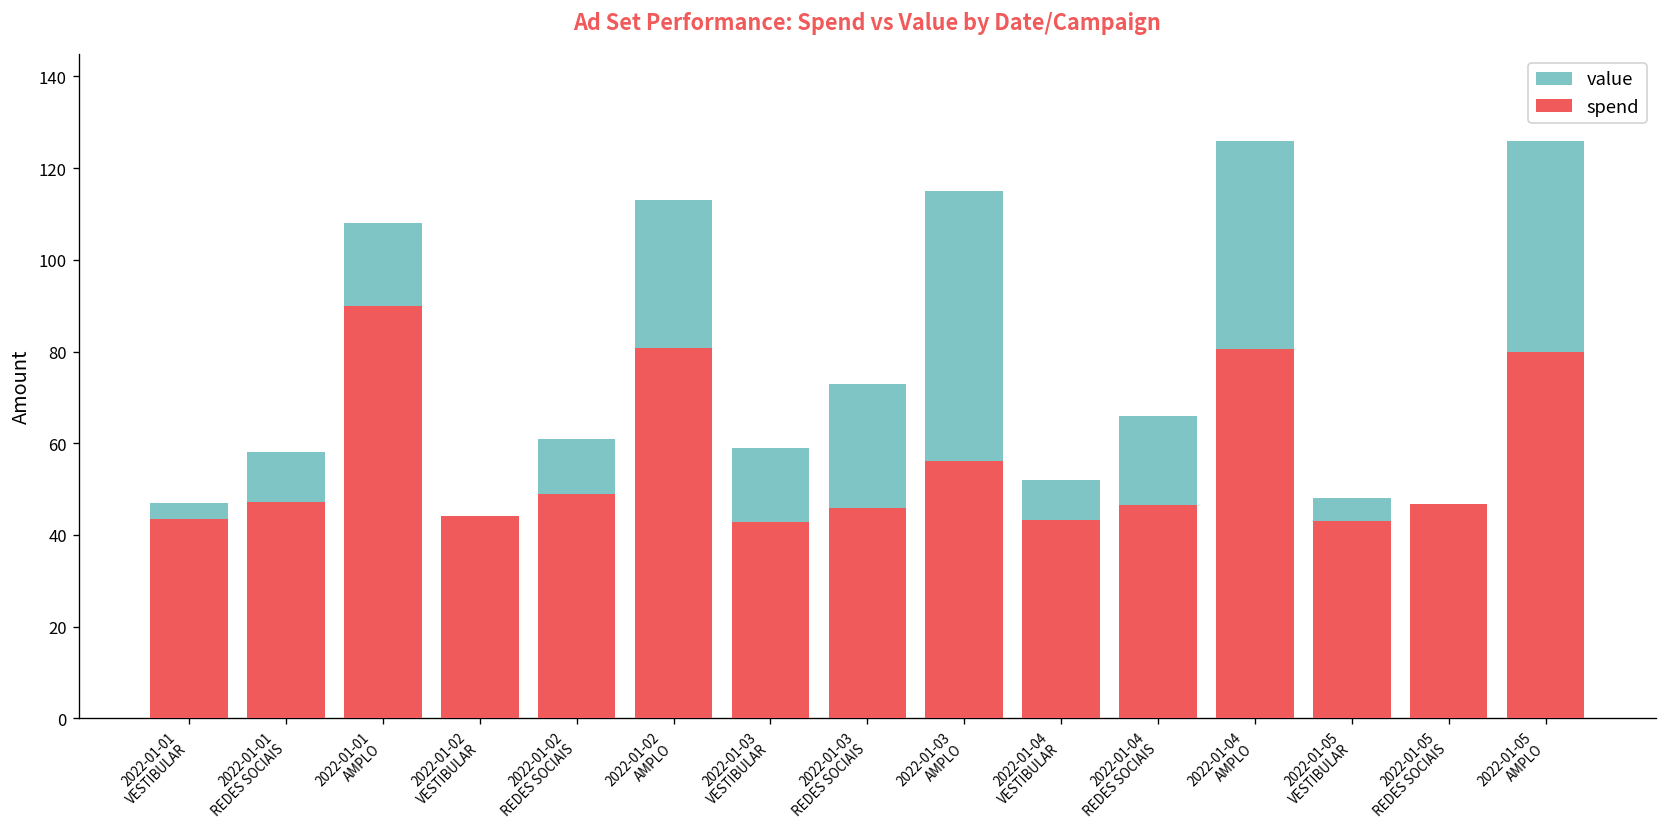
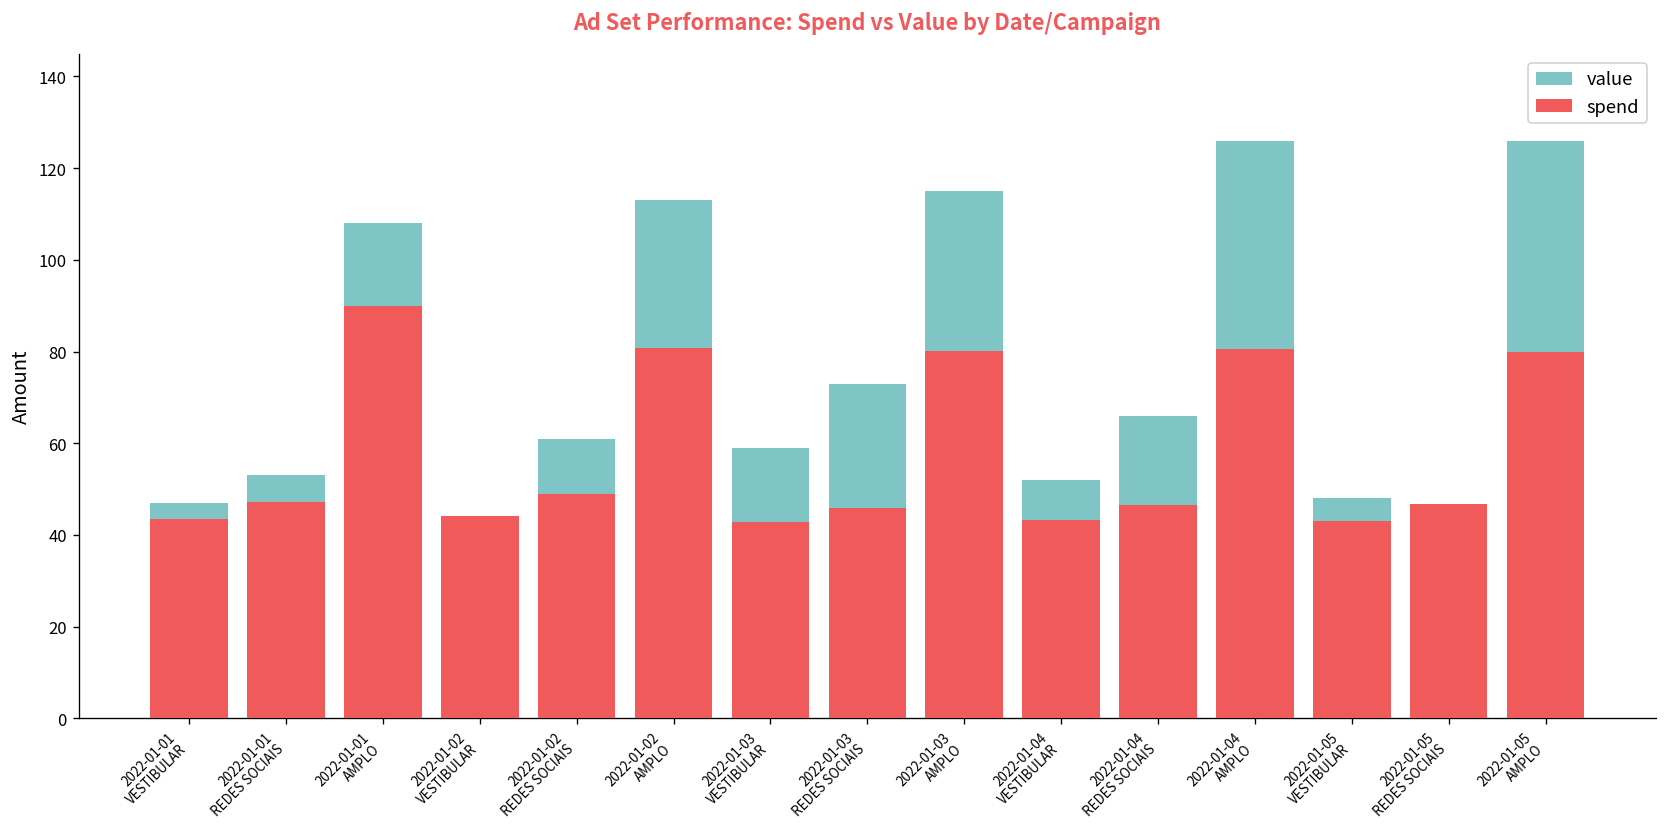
value, 2022-01-01 REDES SOCIAIS: 58 -> 53
spend, 2022-01-03 AMPLO: 56 -> 80
